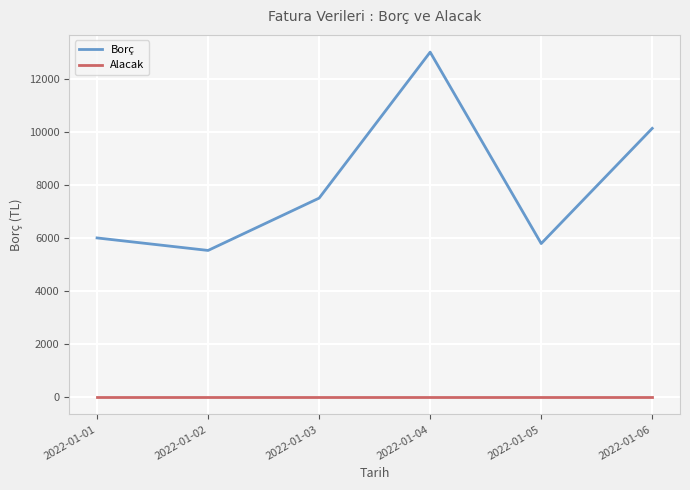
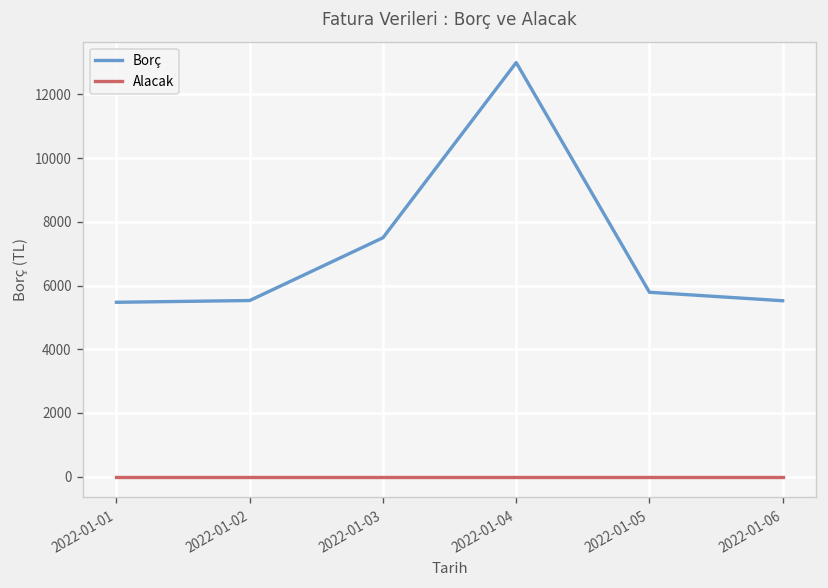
Borç, 2022-01-01: 6000 -> 5500
Borç, 2022-01-06: 10100 -> 5500
